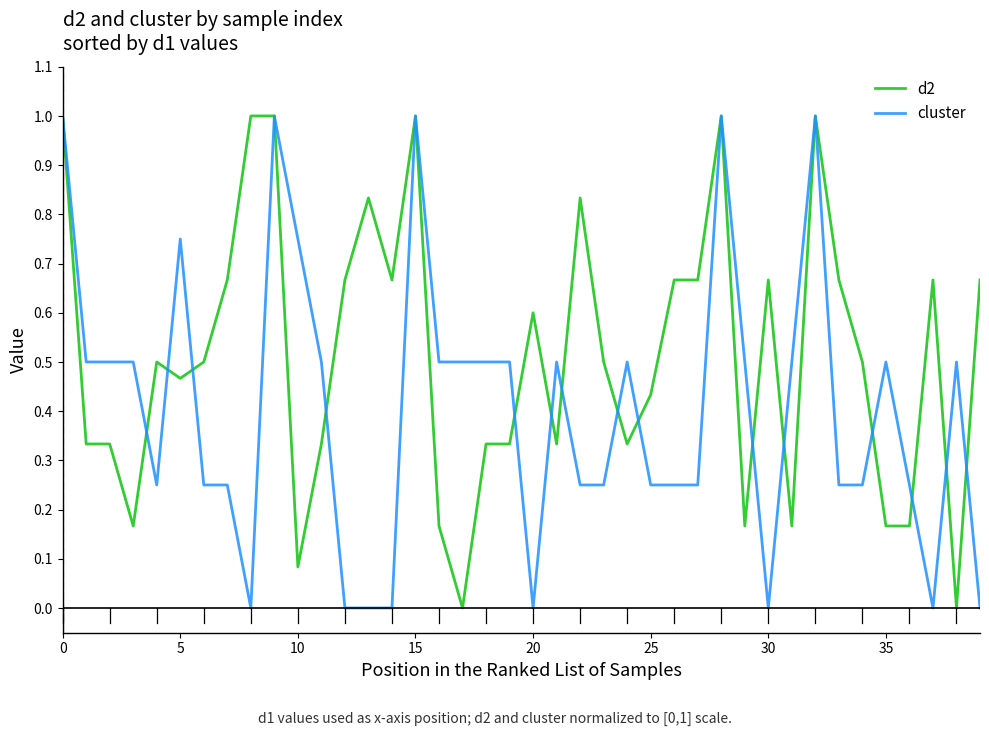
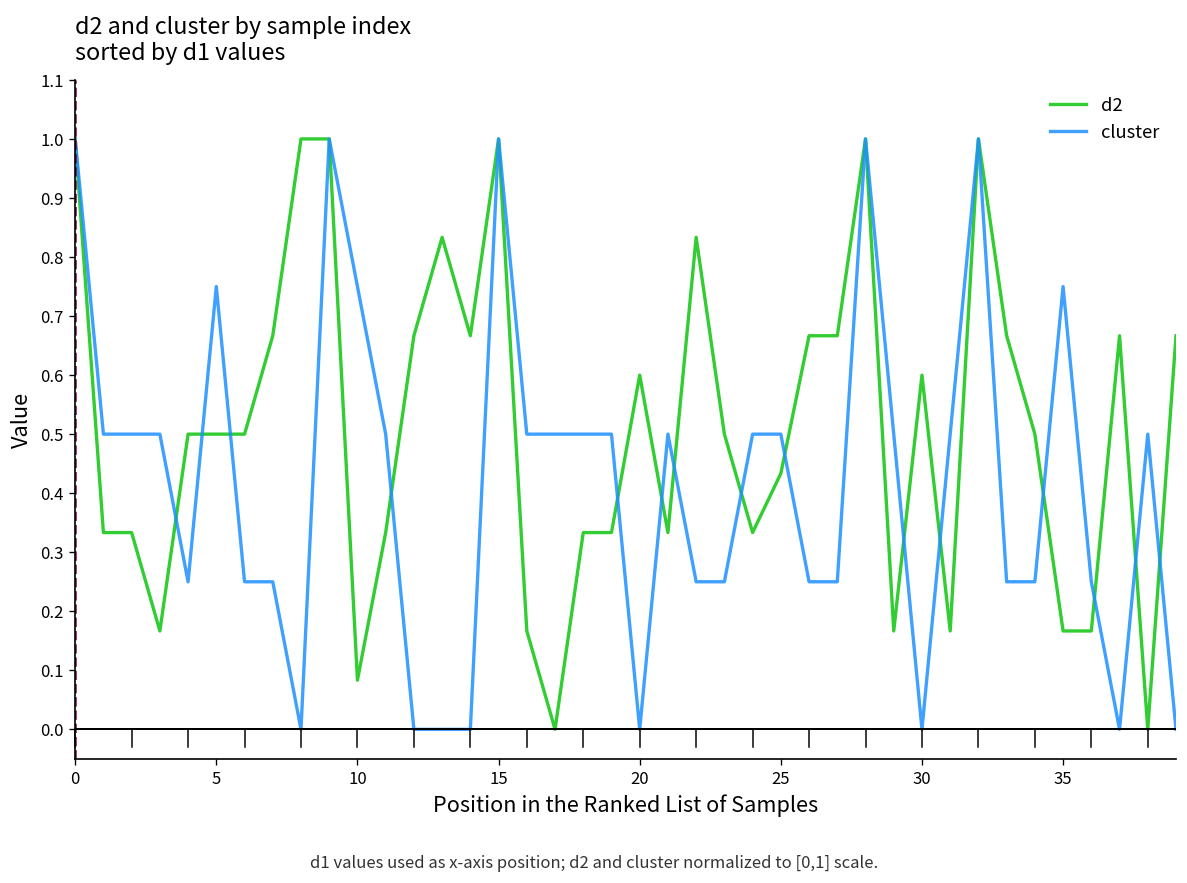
d2, 5: 0.47 -> 0.50
cluster, 25: 0.25 -> 0.50
d2, 30: 0.67 -> 0.60
cluster, 35: 0.50 -> 0.75
